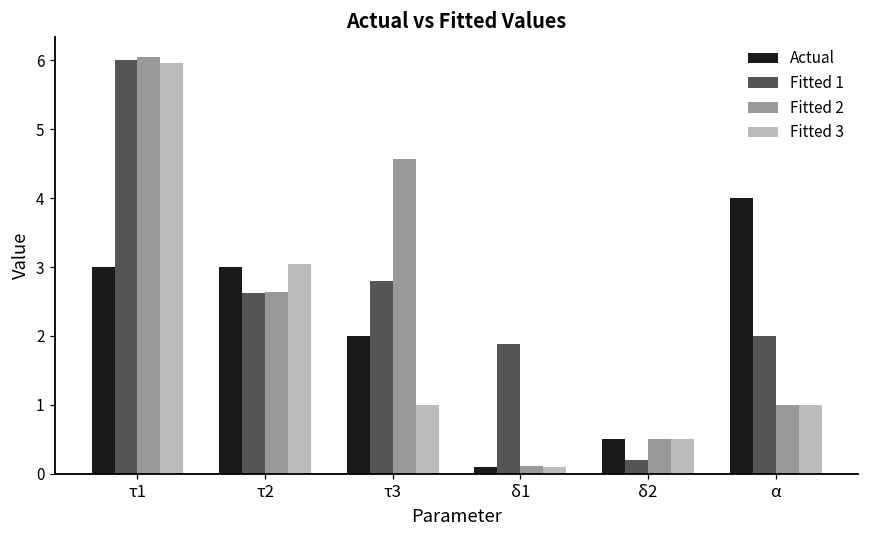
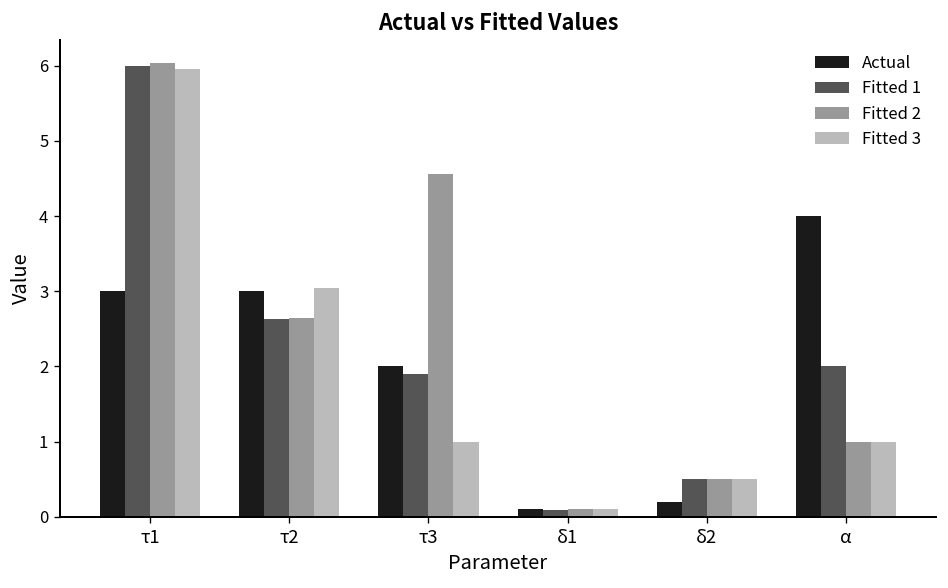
Fitted 1, τ3: 2.8 -> 1.9
Fitted 1, δ1: 1.9 -> 0.1
Actual, δ2: 0.5 -> 0.2
Fitted 1, δ2: 0.2 -> 0.5
